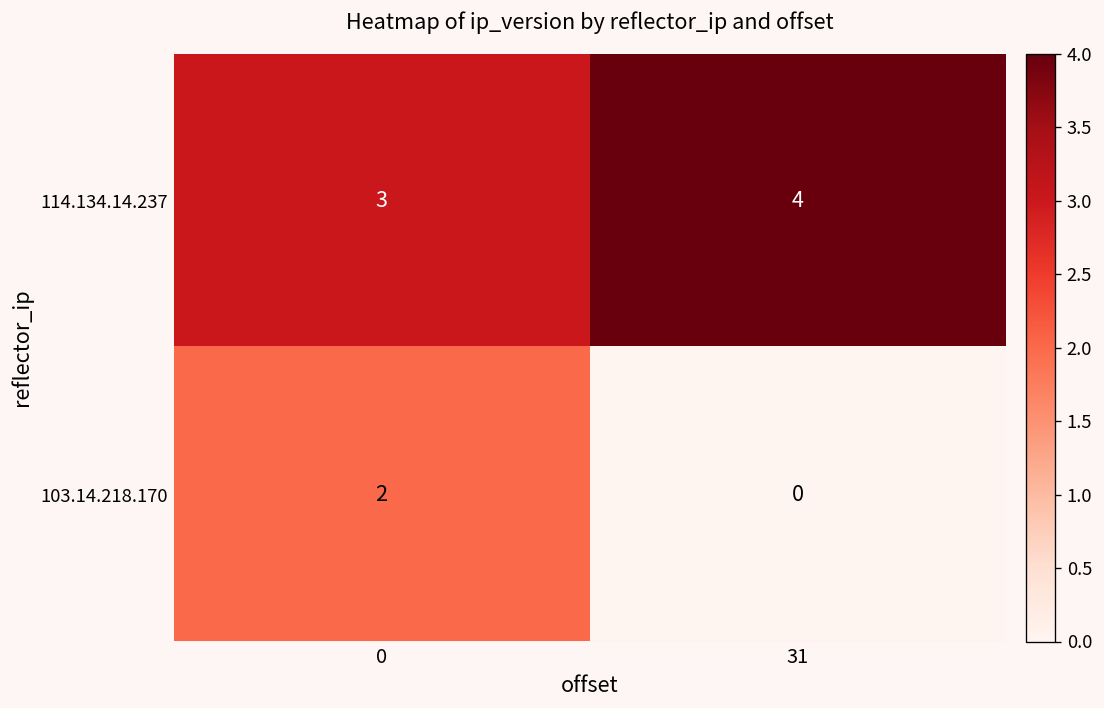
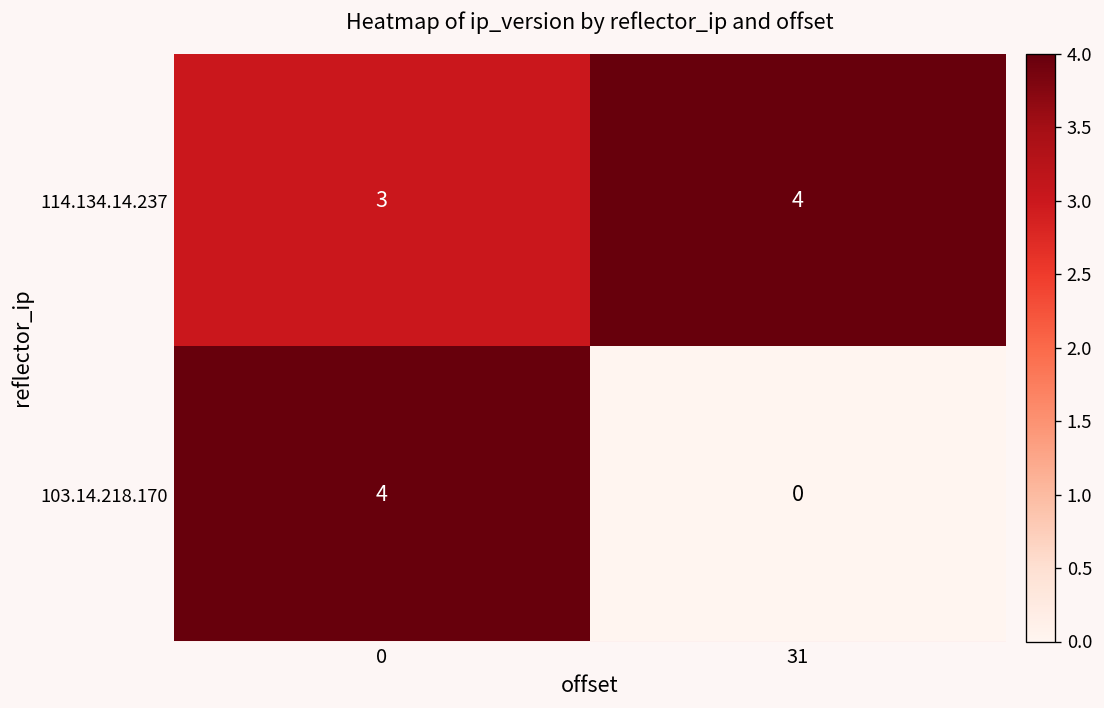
103.14.218.170, 0: 2 -> 4
